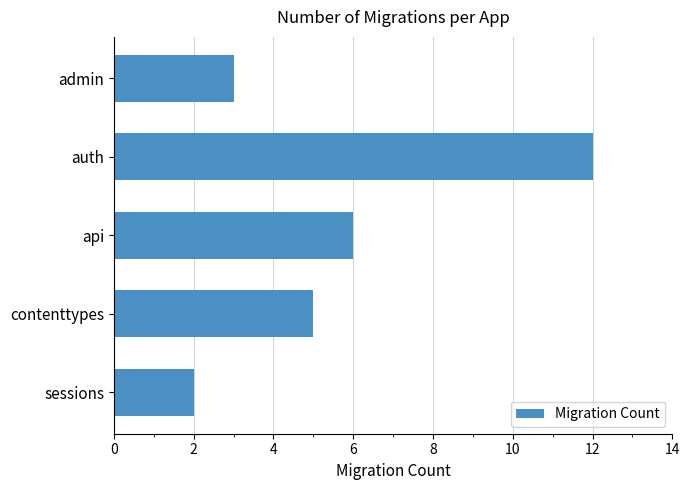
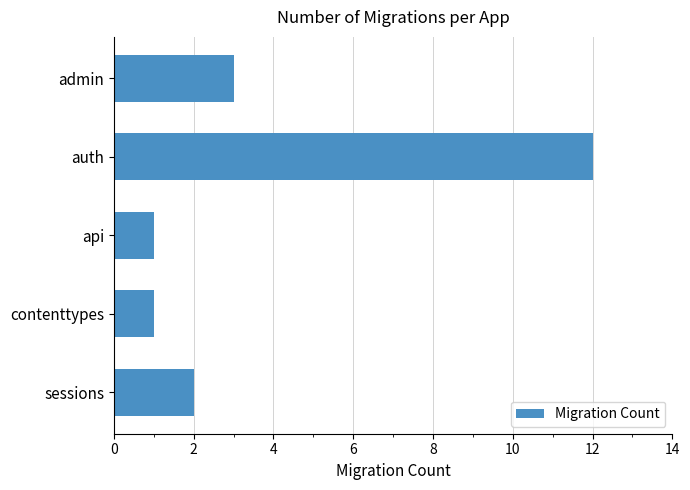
api: 6 -> 1
contenttypes: 5 -> 1
